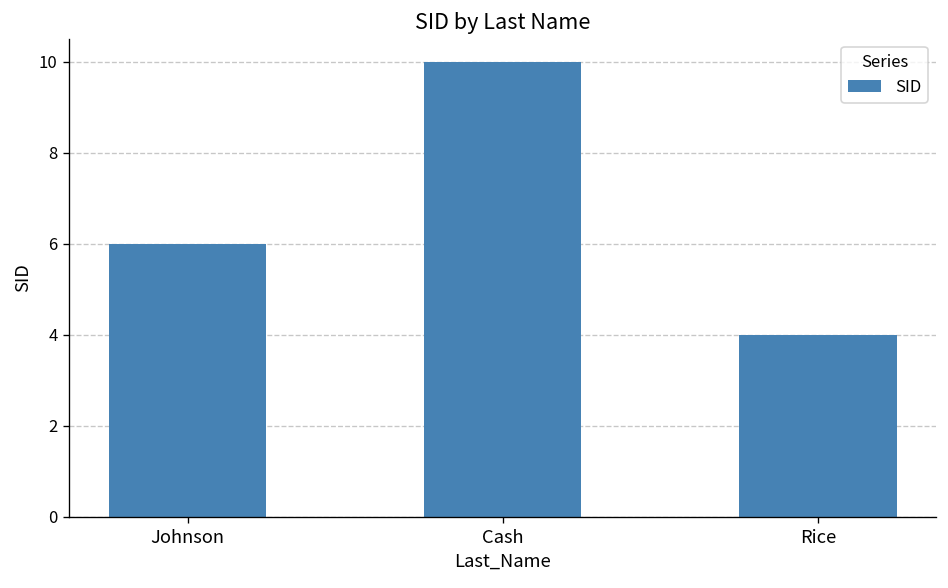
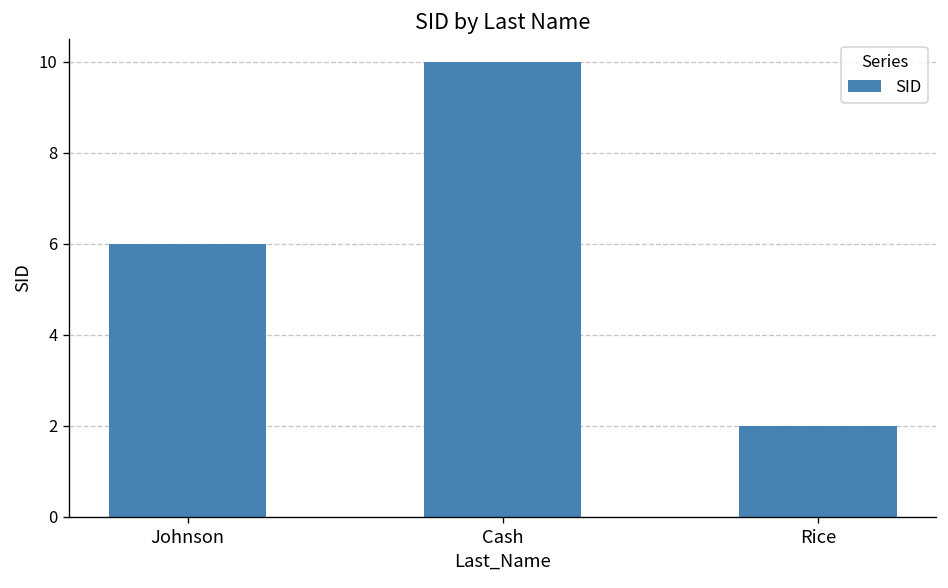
Rice: 4 -> 2
